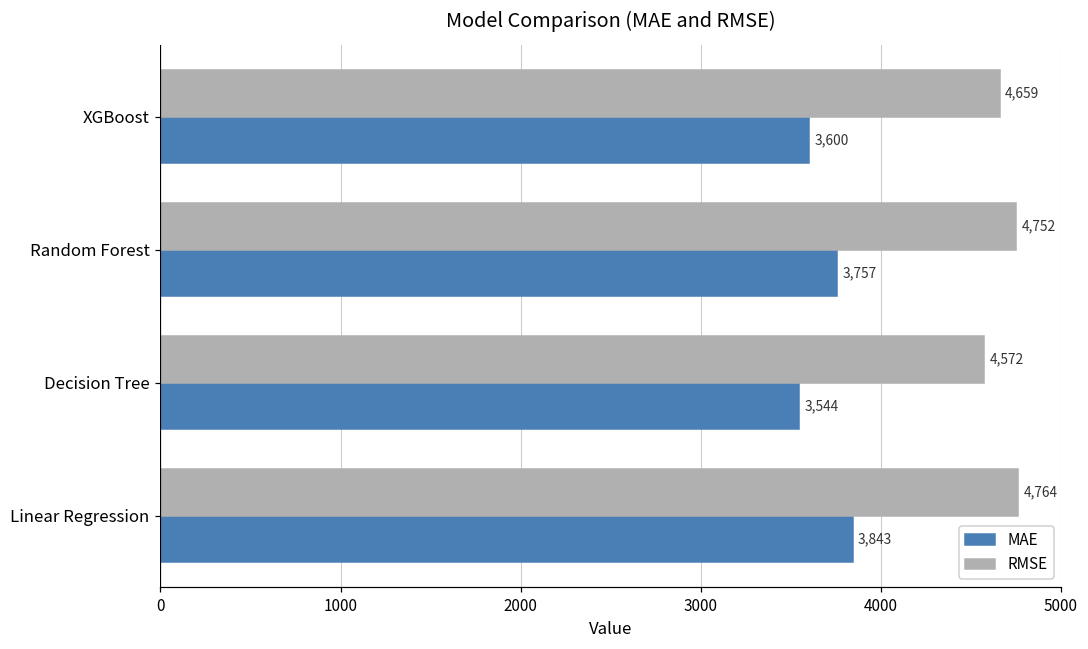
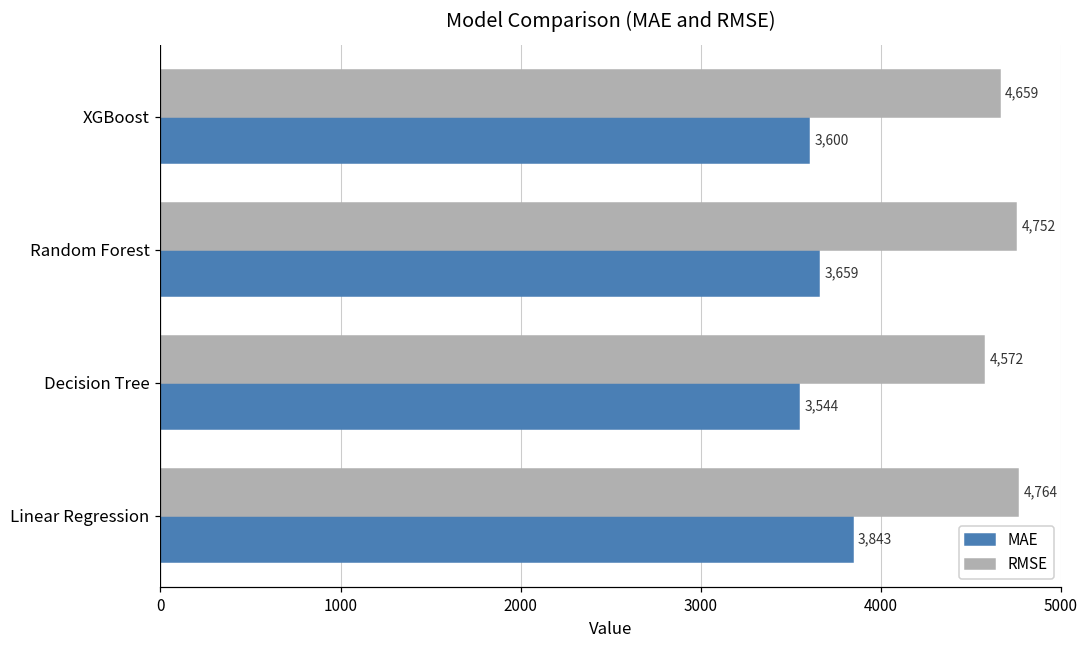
MAE, Random Forest: 3,757 -> 3,659
